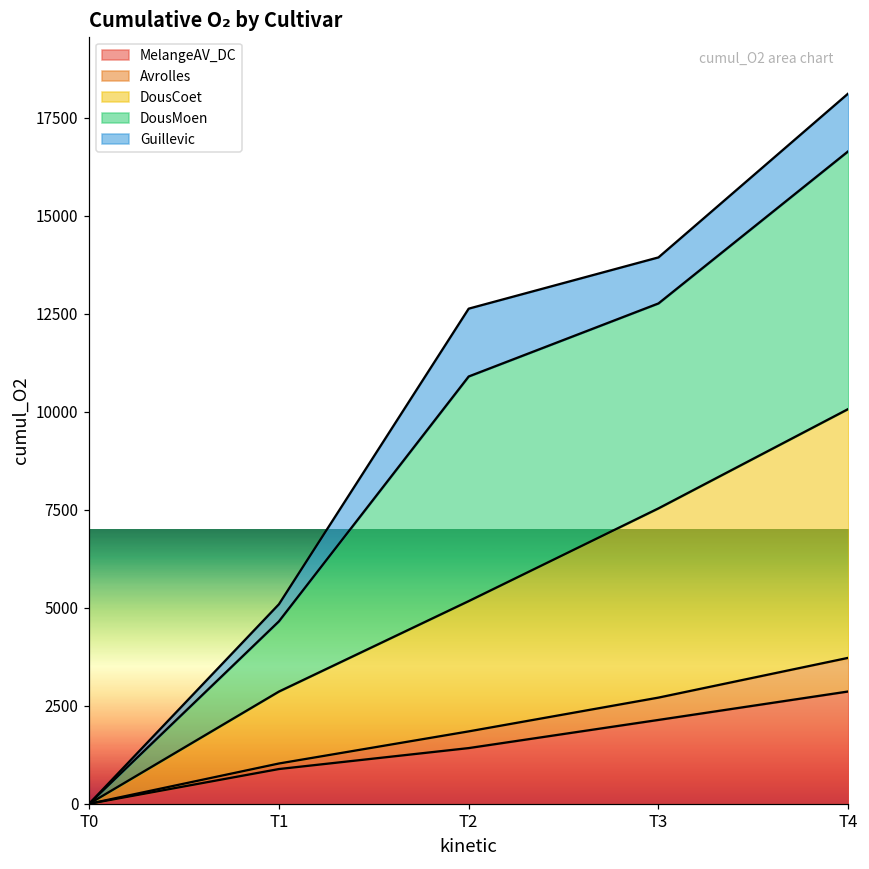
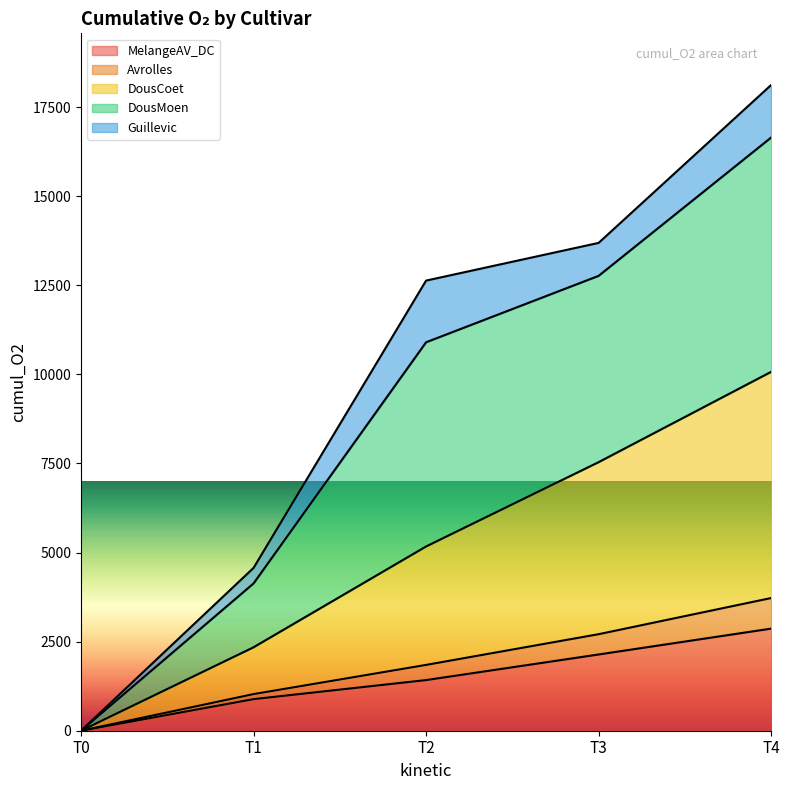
DousCoet, T1: 1800 -> 1300
Guillevic, T3: 1200 -> 900
